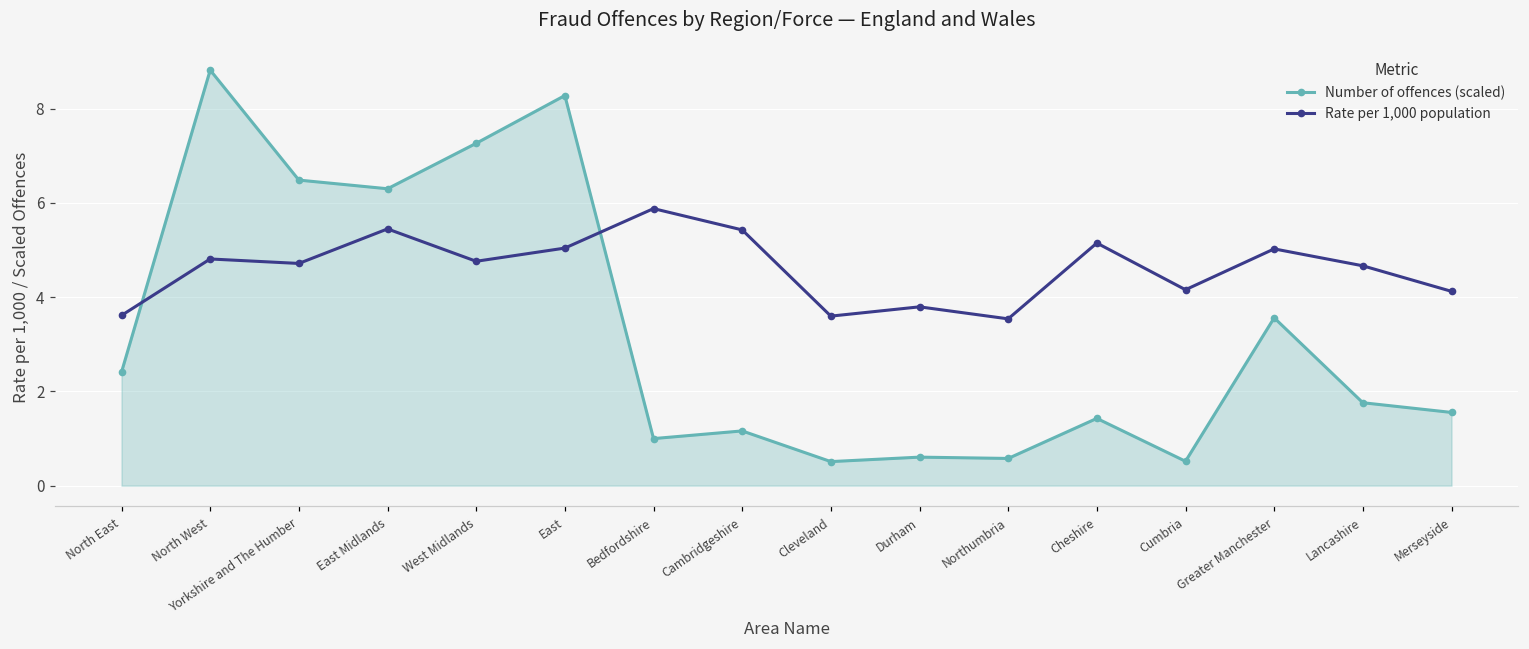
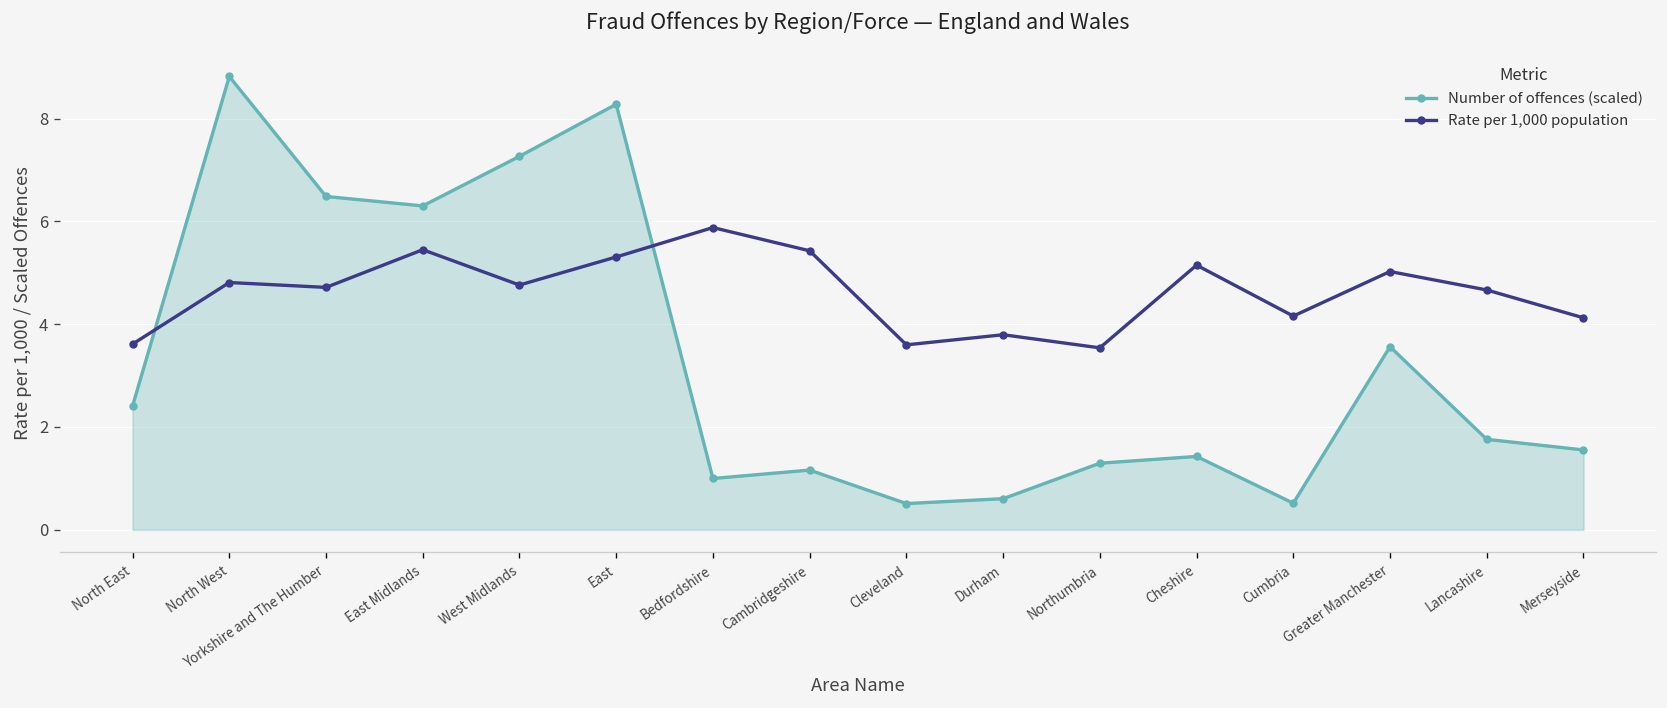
Rate per 1,000 population, East: 5.0 -> 5.3
Number of offences (scaled), Northumbria: 0.6 -> 1.3
